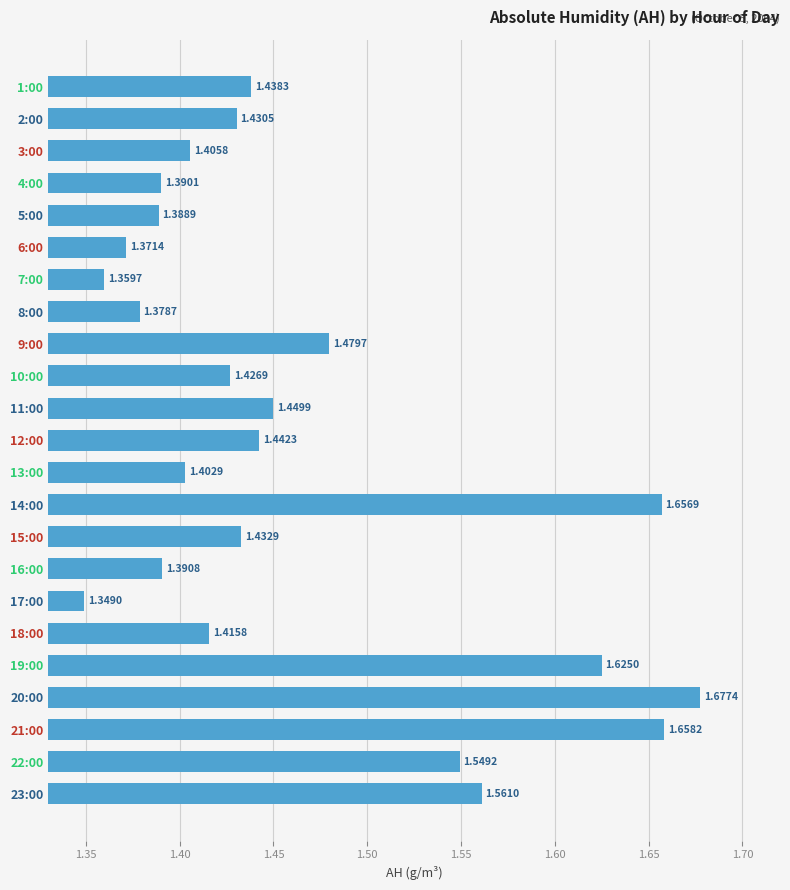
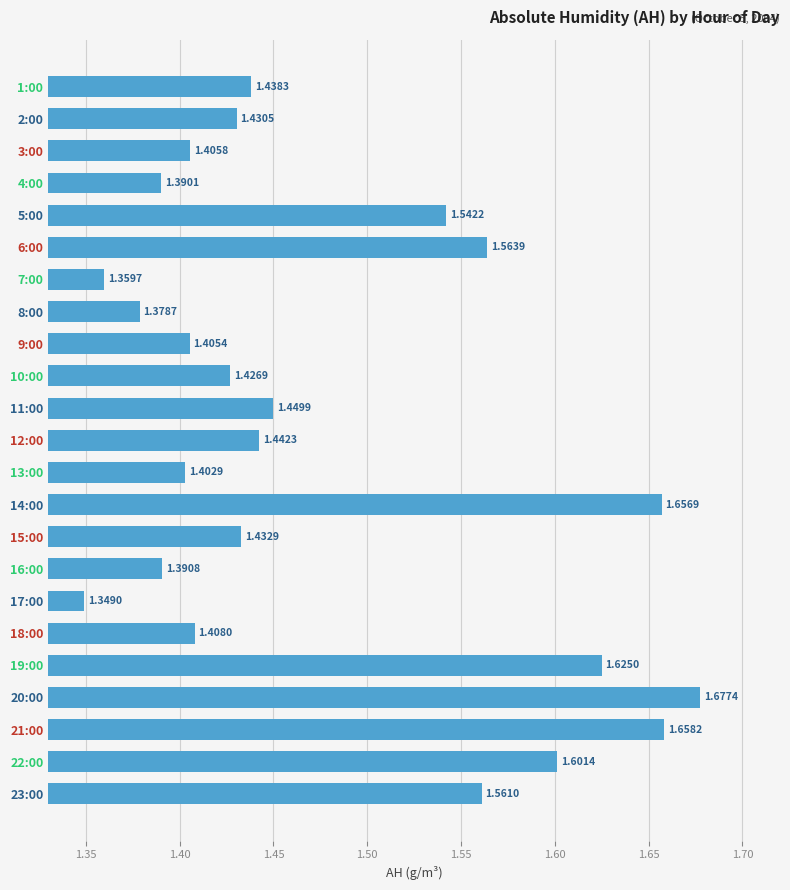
5:00: 1.3889 -> 1.5422
6:00: 1.3714 -> 1.5639
9:00: 1.4797 -> 1.4054
18:00: 1.4158 -> 1.4080
22:00: 1.5492 -> 1.6014
